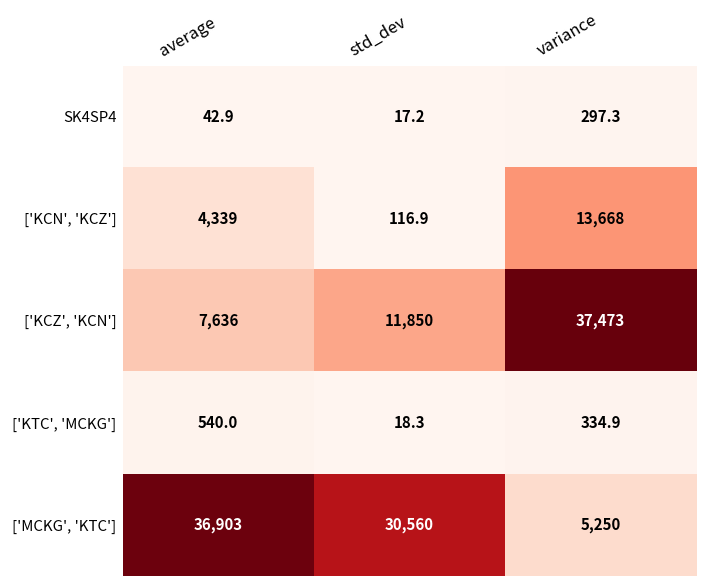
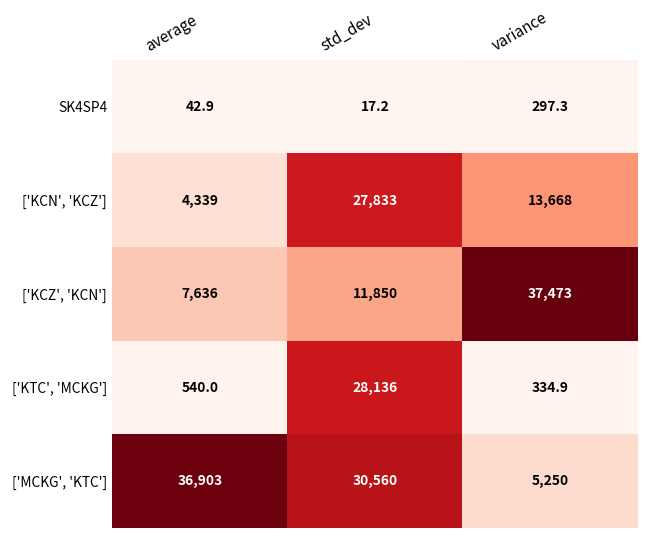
['KCN', 'KCZ'], std_dev: 116.9 -> 27,833
['KTC', 'MCKG'], std_dev: 18.3 -> 28,136
